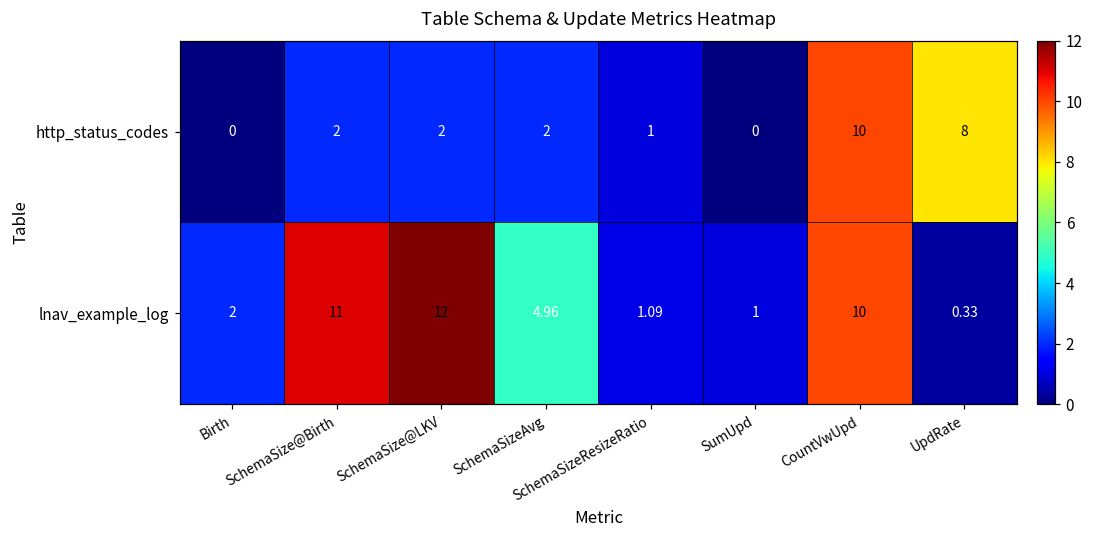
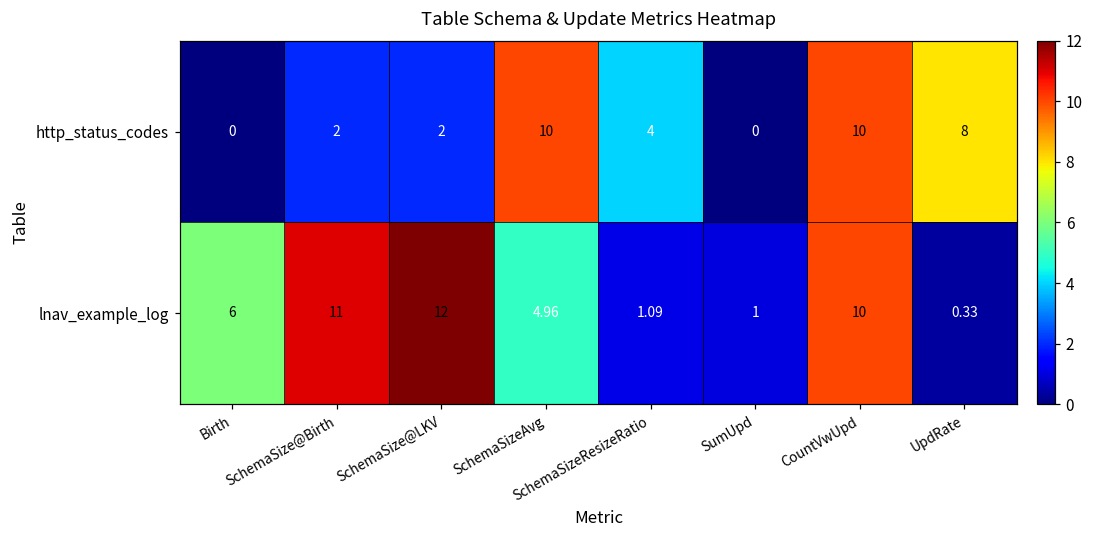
http_status_codes, SchemaSizeAvg: 2 -> 10
http_status_codes, SchemaSizeResizeRatio: 1 -> 4
lnav_example_log, Birth: 2 -> 6
